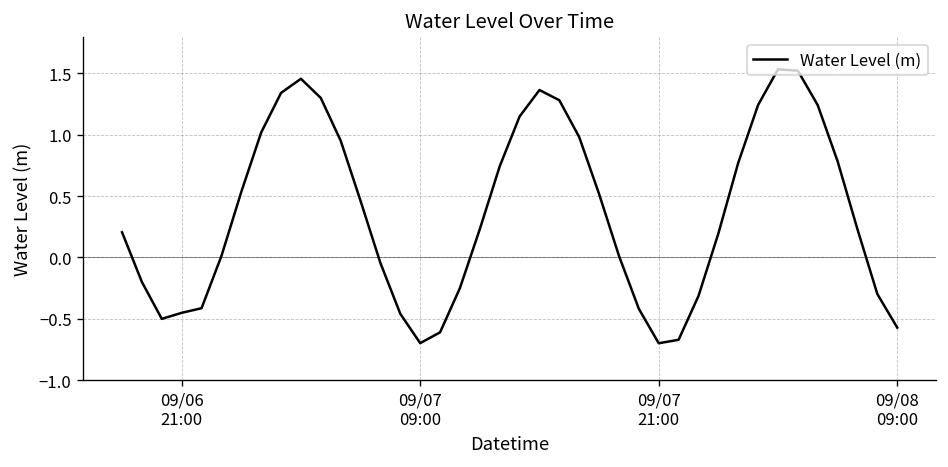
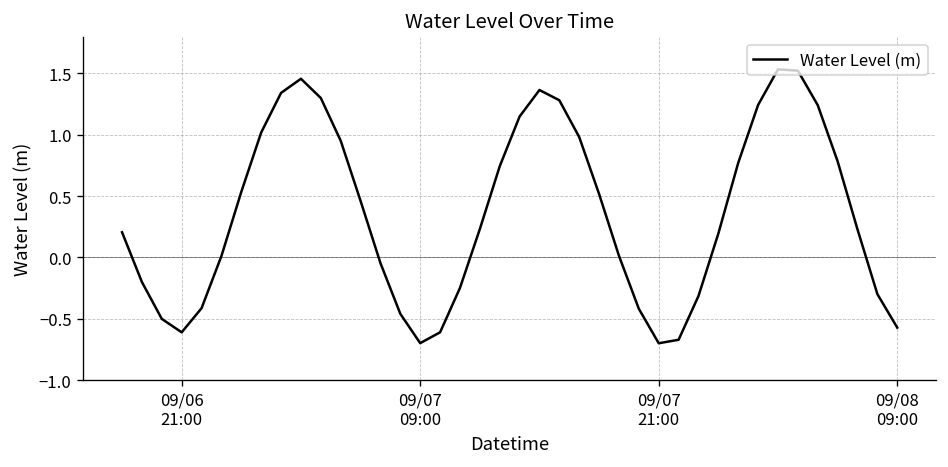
09/06 21:00: -0.45 -> -0.61
